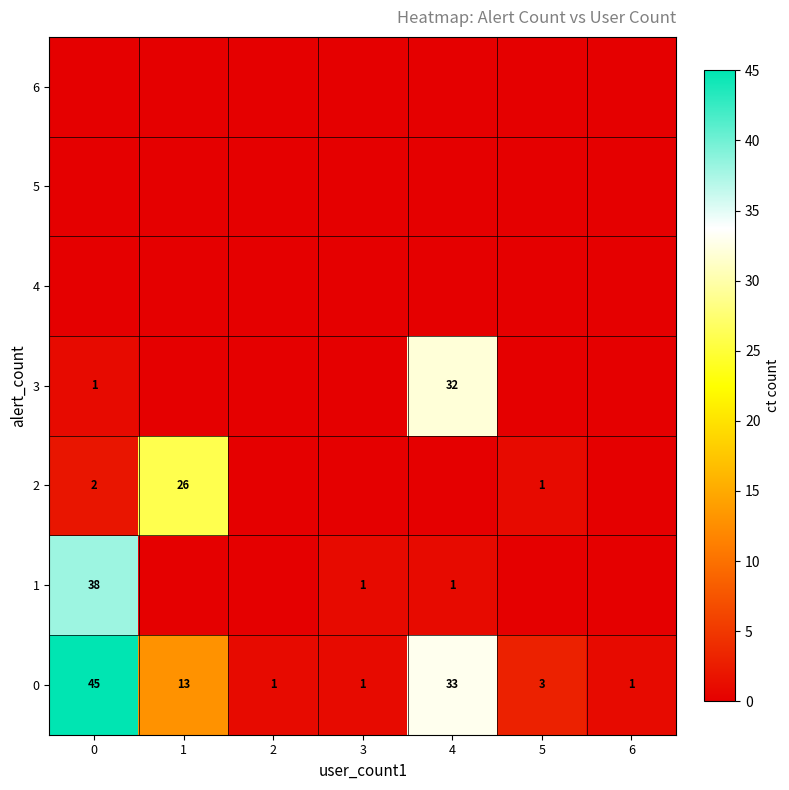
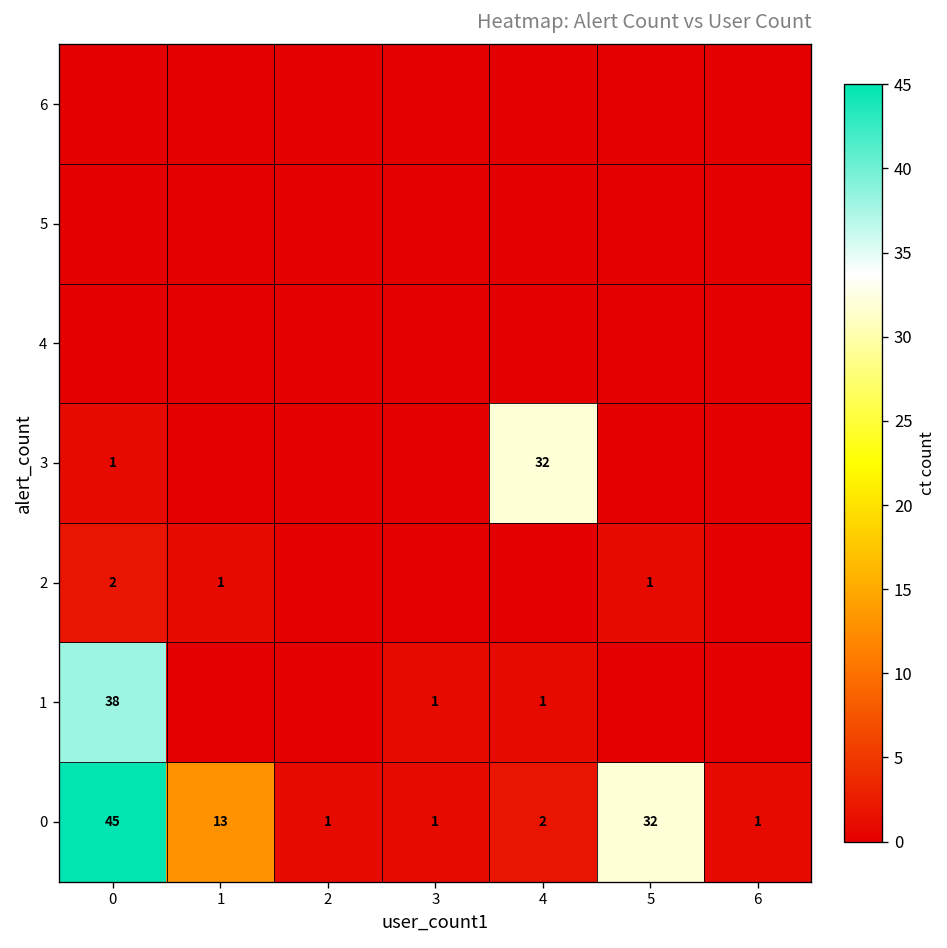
2, 1: 26 -> 1
0, 4: 33 -> 2
0, 5: 3 -> 32
